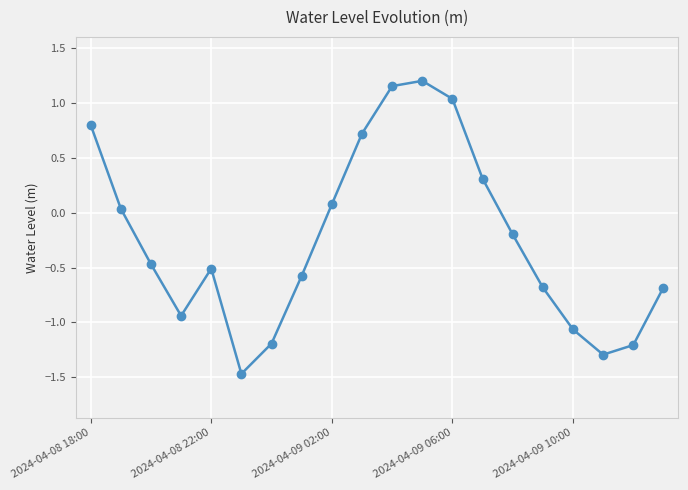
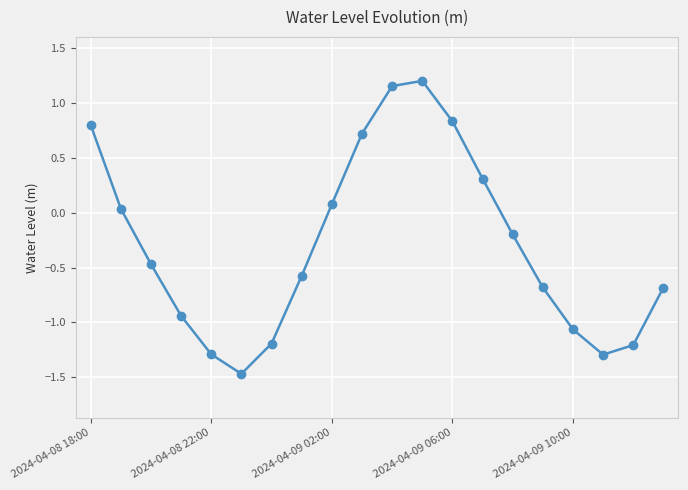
2024-04-08 22:00: -0.51 -> -1.29
2024-04-09 06:00: 1.04 -> 0.83
